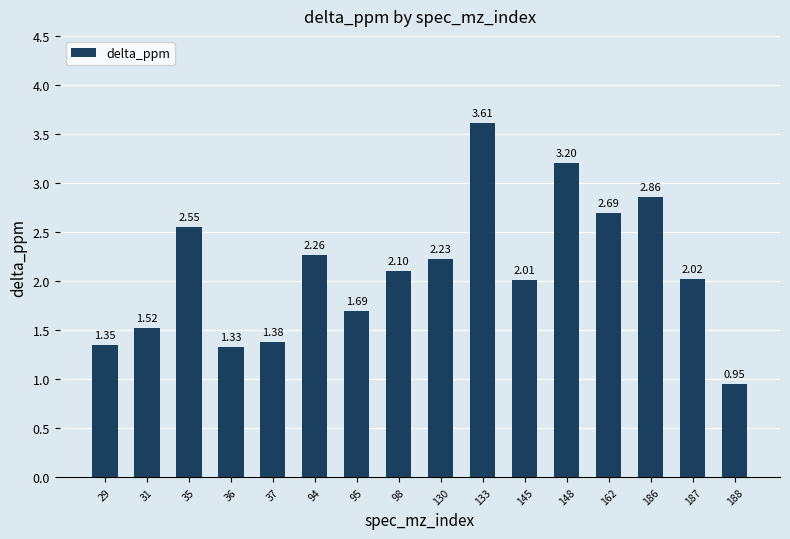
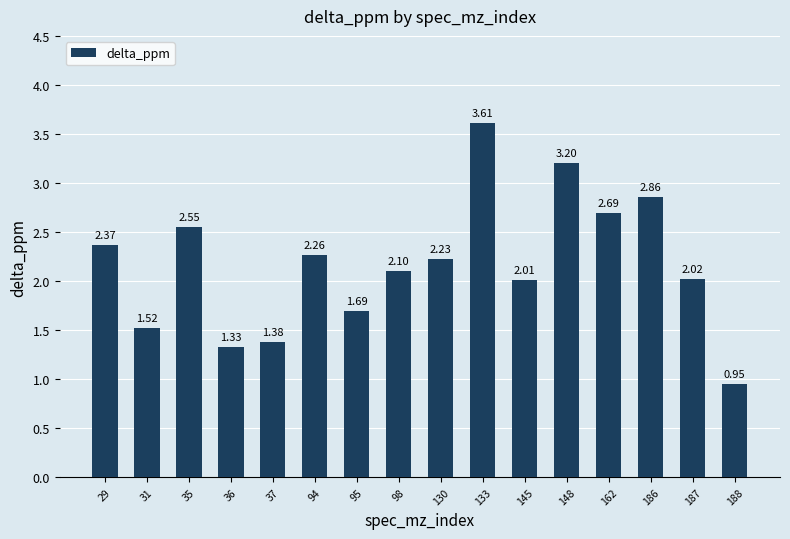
29: 1.35 -> 2.37
